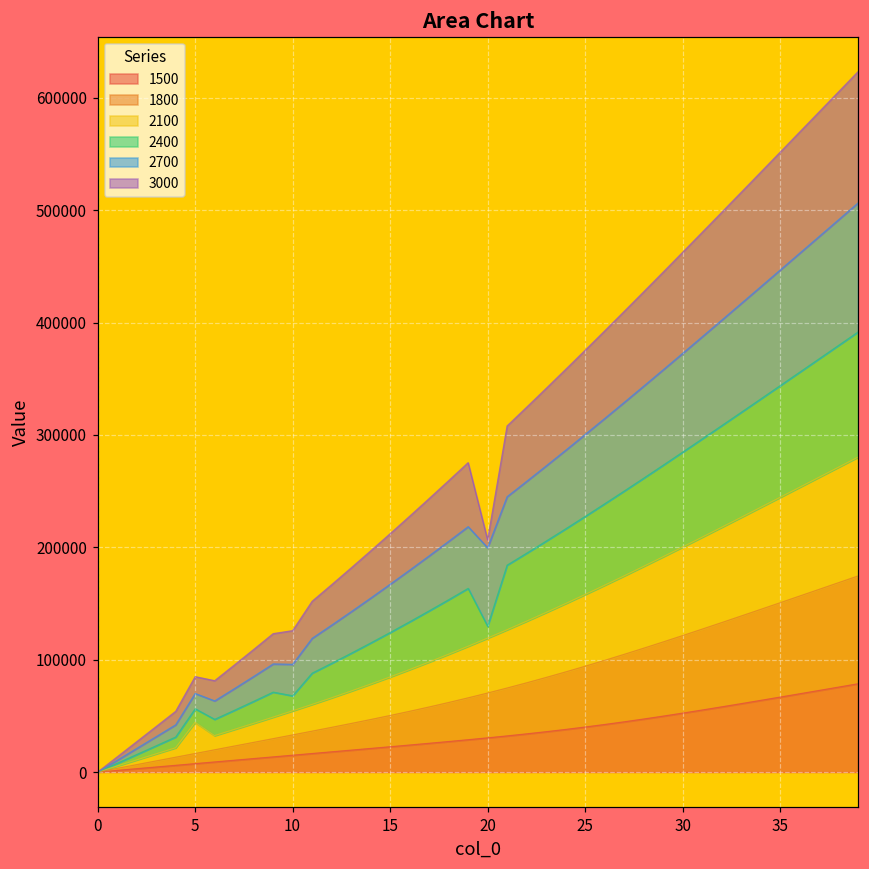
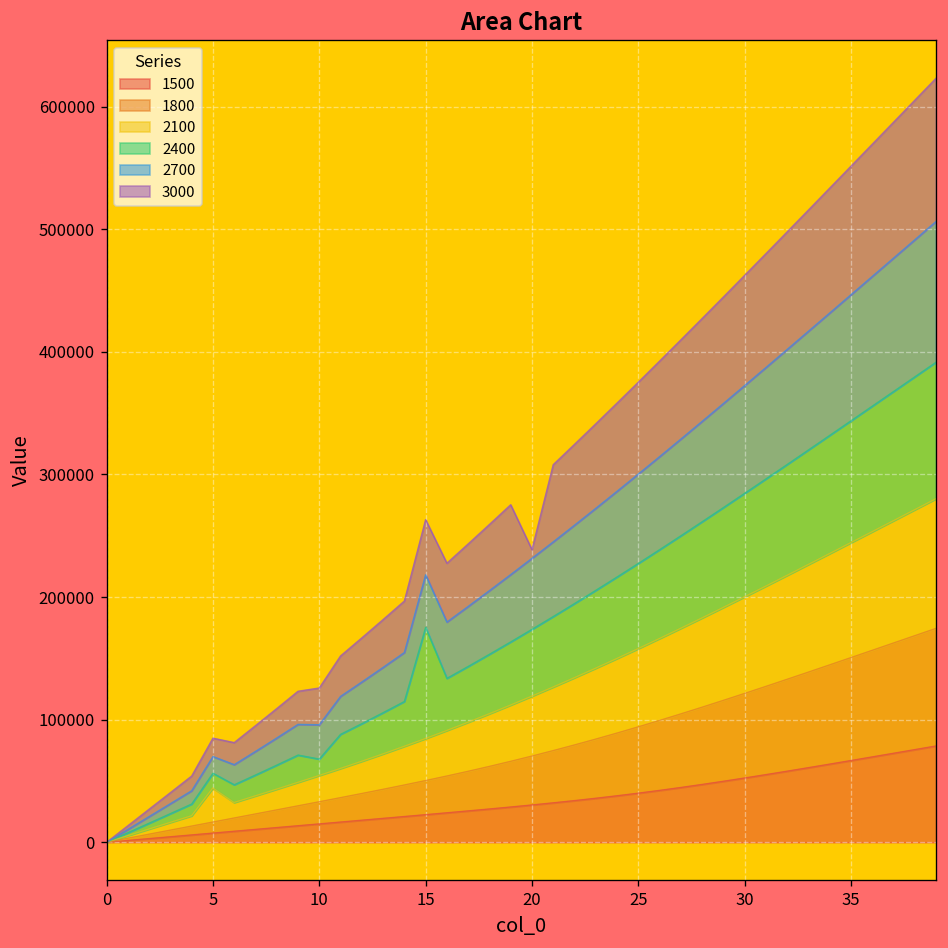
2400, 15: 40000 -> 91000
2400, 20: 11000 -> 55000
2700, 20: 70000 -> 58000
